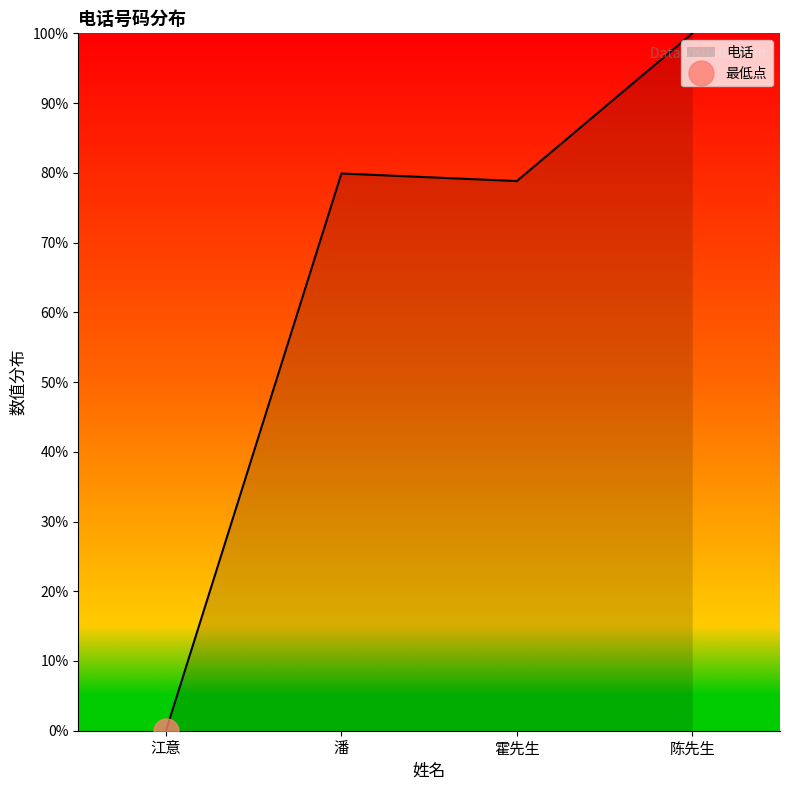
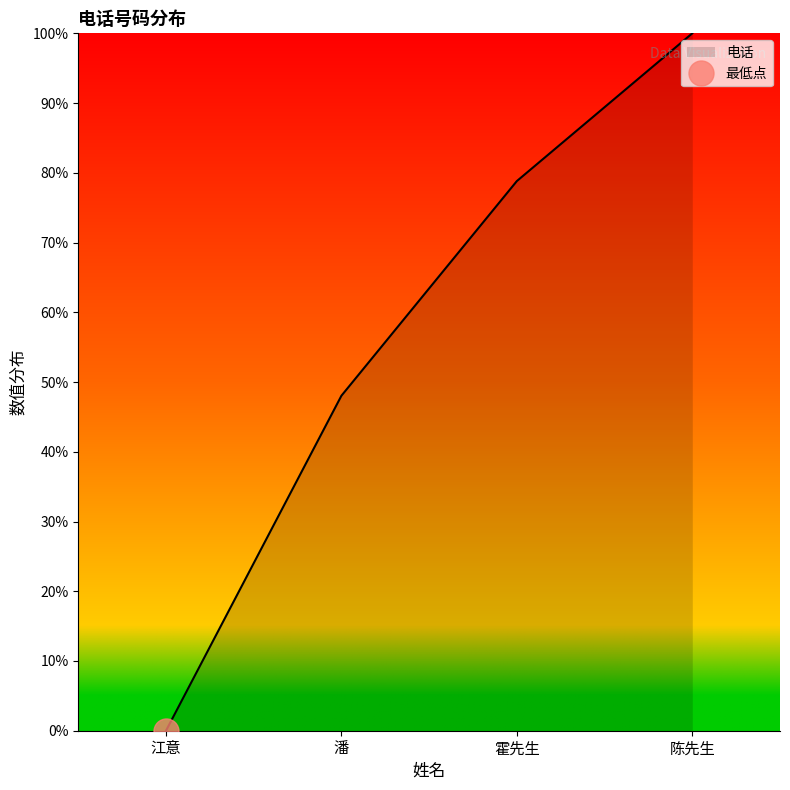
电话, 潘: 80% -> 48%
